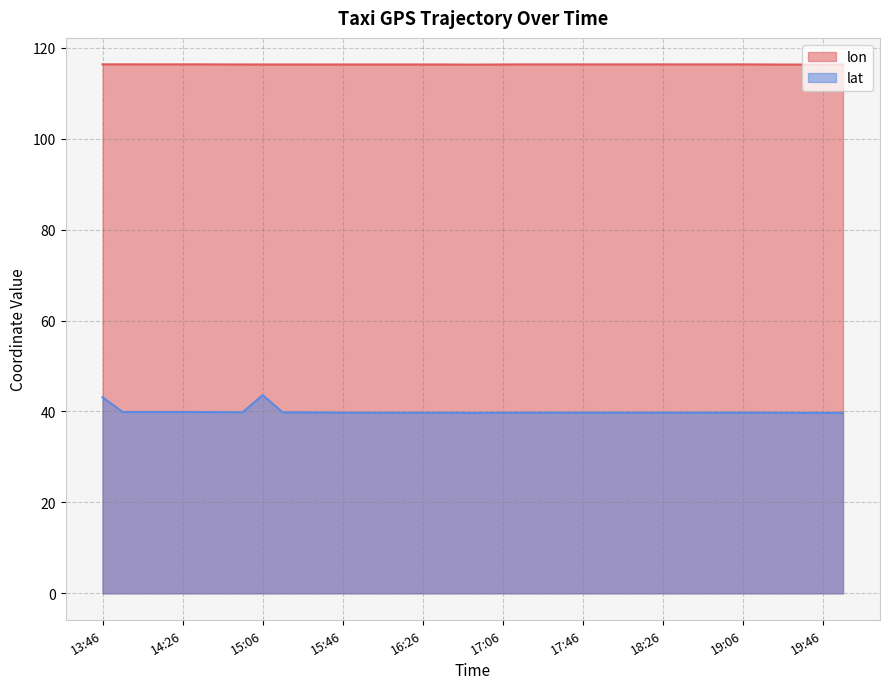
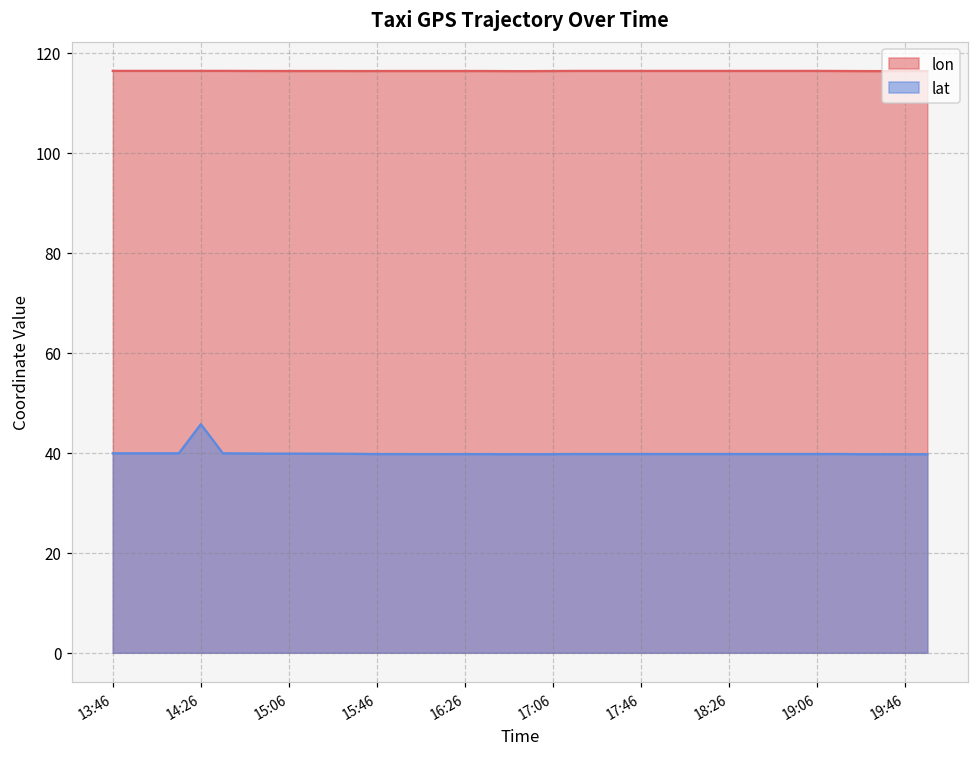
lat, 13:46: 43 -> 40
lat, 14:26: 40 -> 46
lat, 15:06: 44 -> 40
